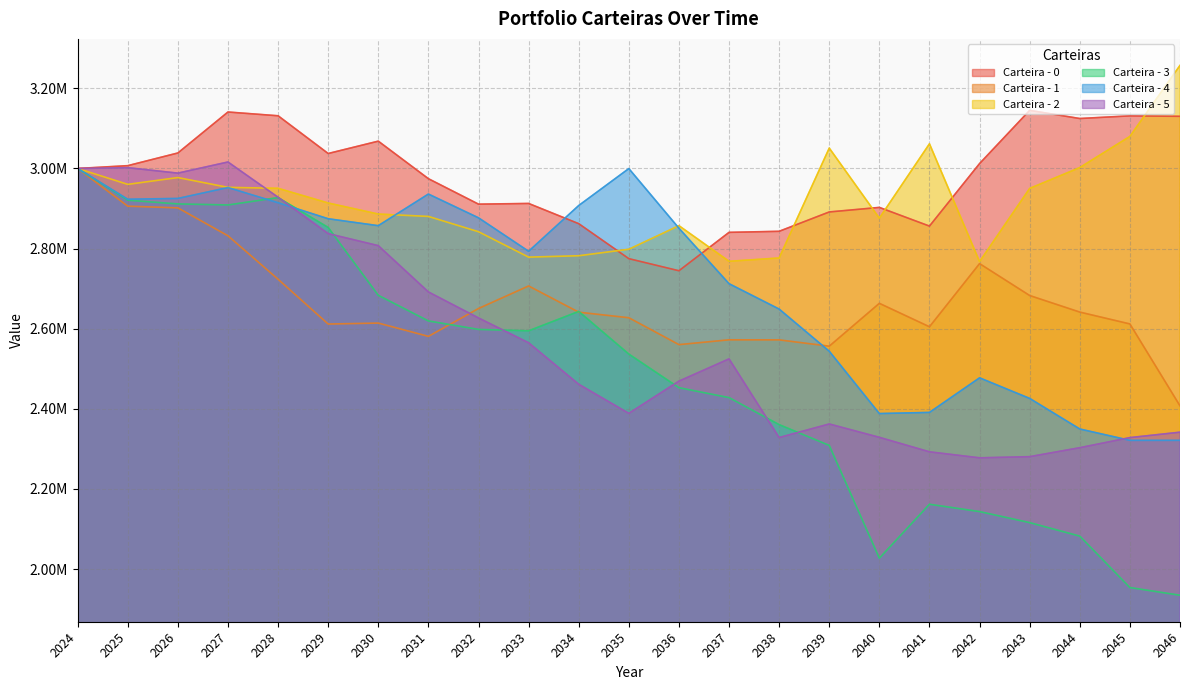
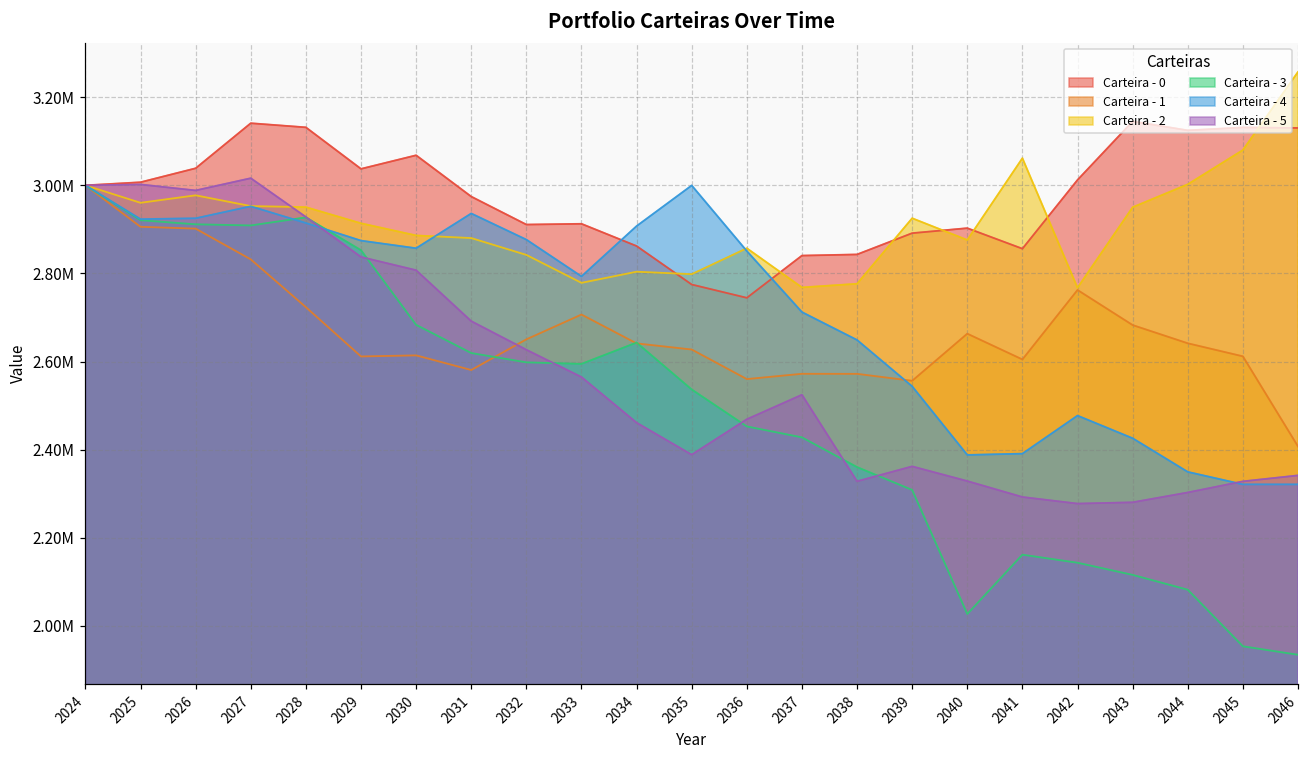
Carteira - 2, 2034: 2780000 -> 2800000
Carteira - 2, 2039: 3050000 -> 2930000
